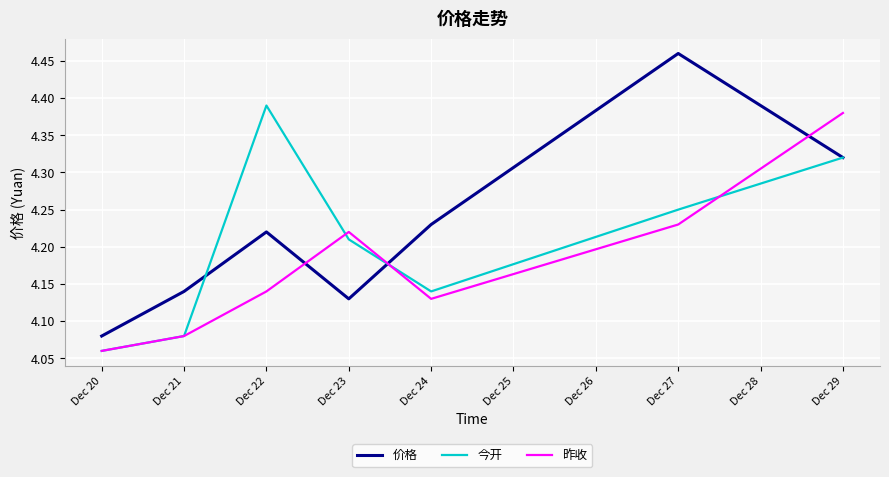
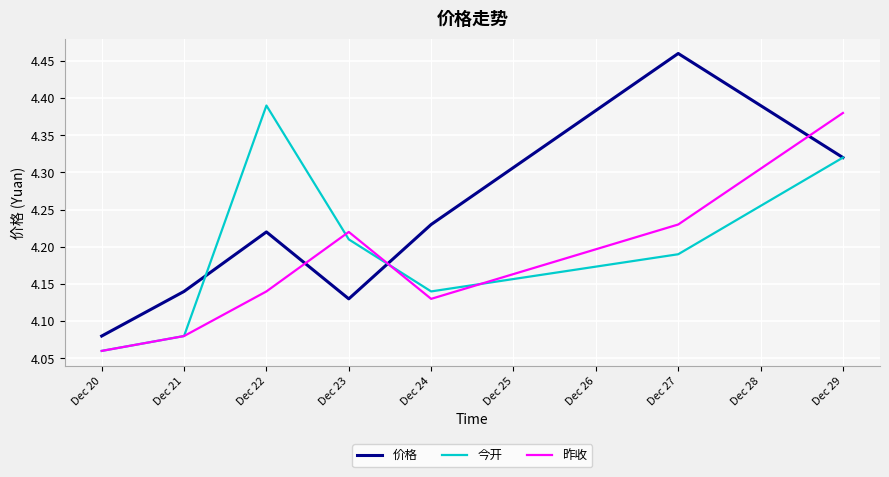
今开, Dec 27: 4.25 -> 4.19
